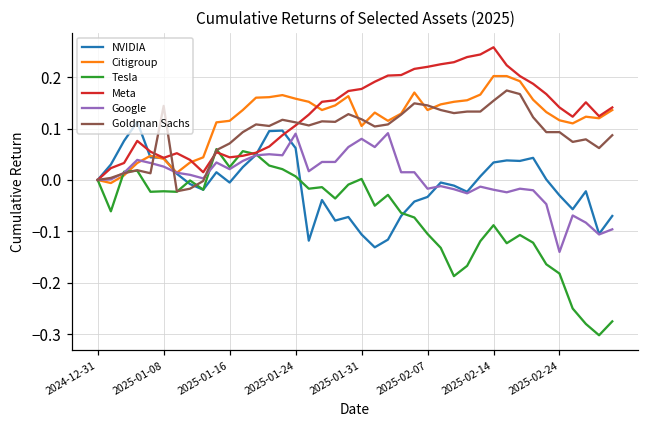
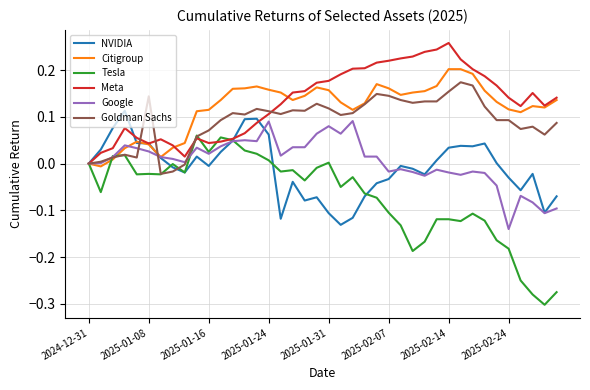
Citigroup, 2025-01-31: 0.11 -> 0.16
Citigroup, 2025-02-07: 0.14 -> 0.16
Tesla, 2025-02-14: -0.09 -> -0.12
